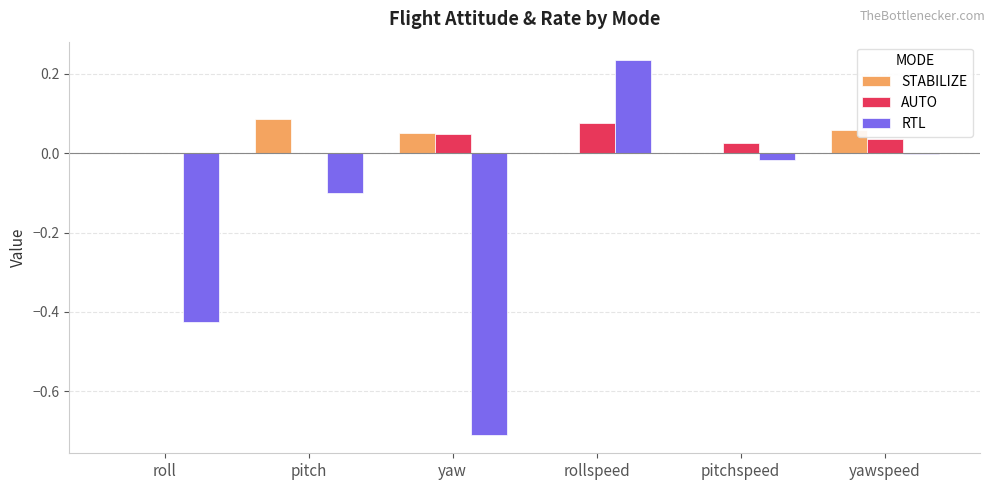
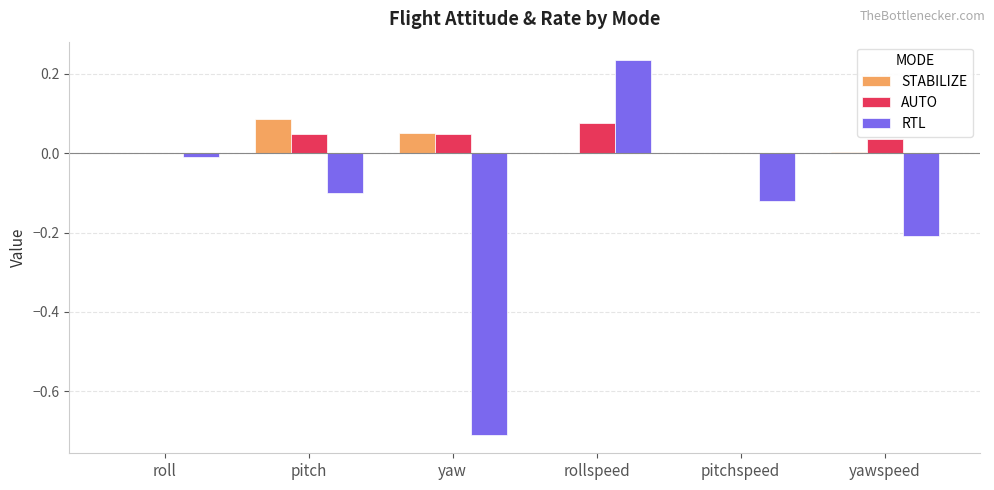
RTL, roll: -0.43 -> -0.01
AUTO, pitch: 0.00 -> 0.05
AUTO, pitchspeed: 0.03 -> 0.00
RTL, pitchspeed: -0.02 -> -0.12
STABILIZE, yawspeed: 0.06 -> 0.00
RTL, yawspeed: 0.00 -> -0.21
